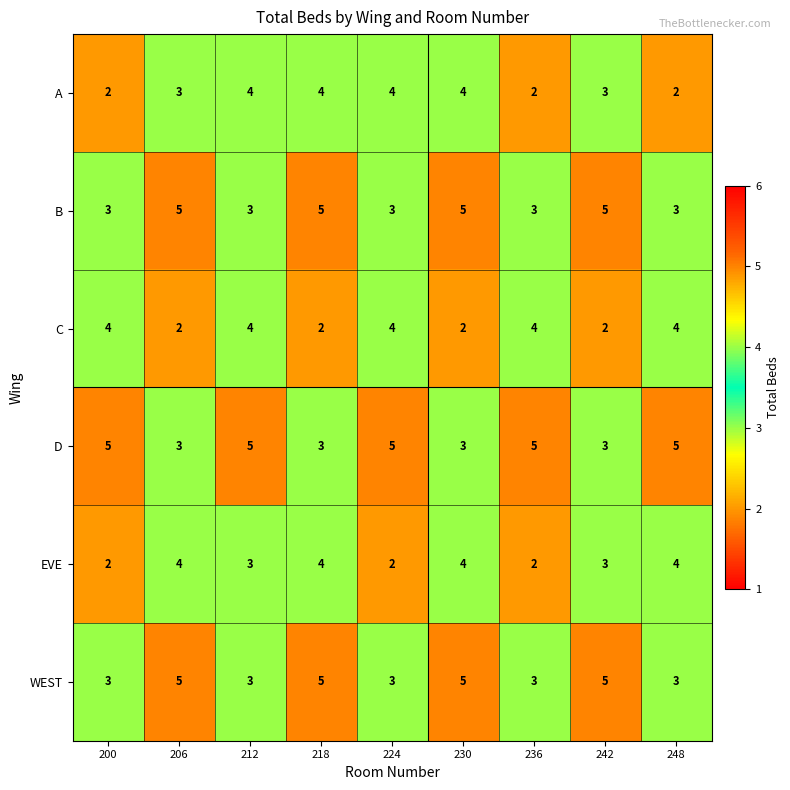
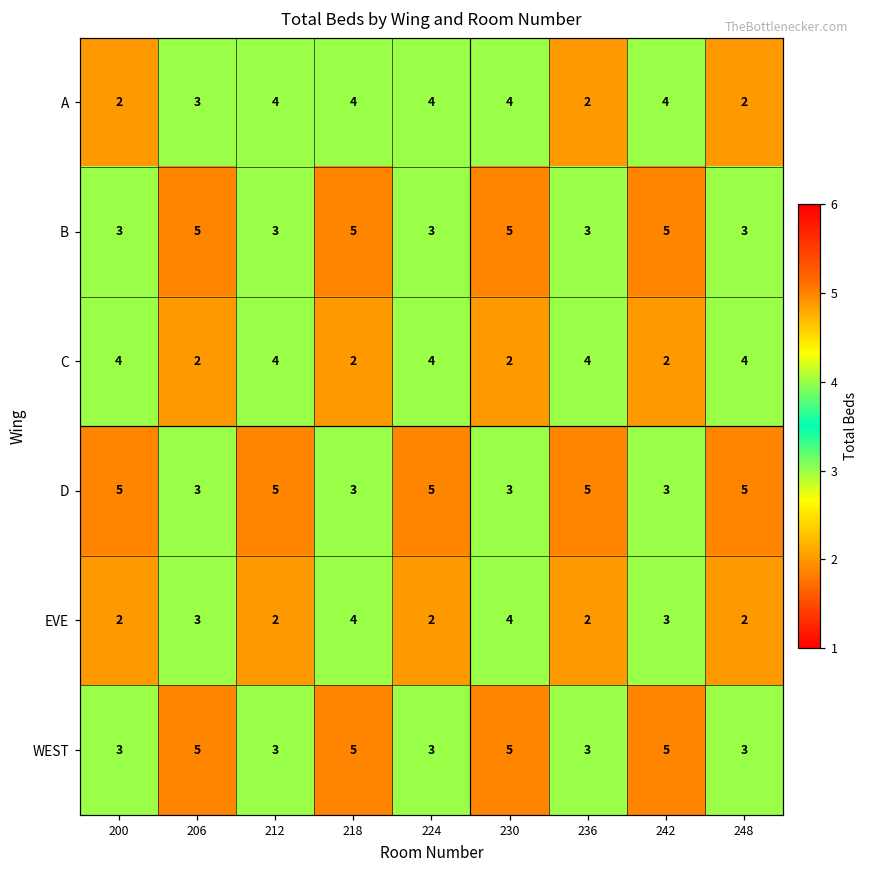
A, 242: 3 -> 4
EVE, 206: 4 -> 3
EVE, 212: 3 -> 2
EVE, 248: 4 -> 2
